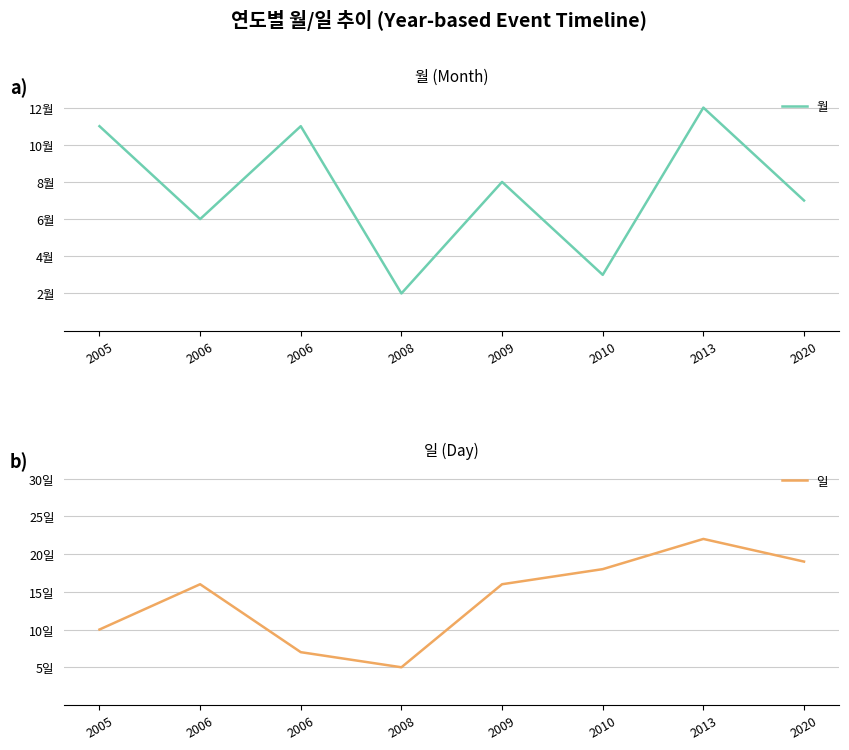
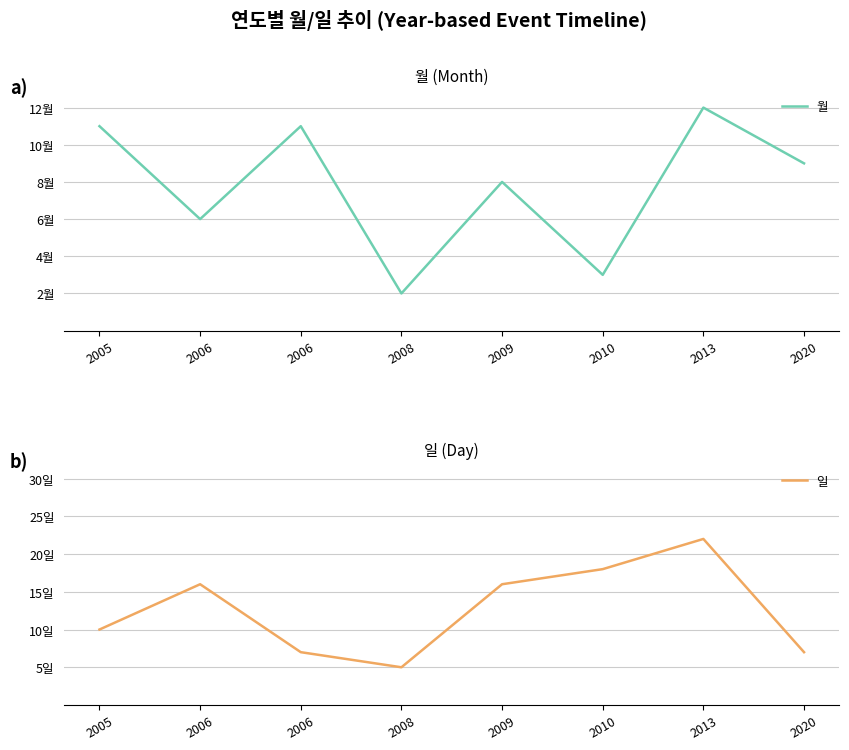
월 (Month), 2020: 7월 -> 9월
일 (Day), 2020: 19일 -> 7일
